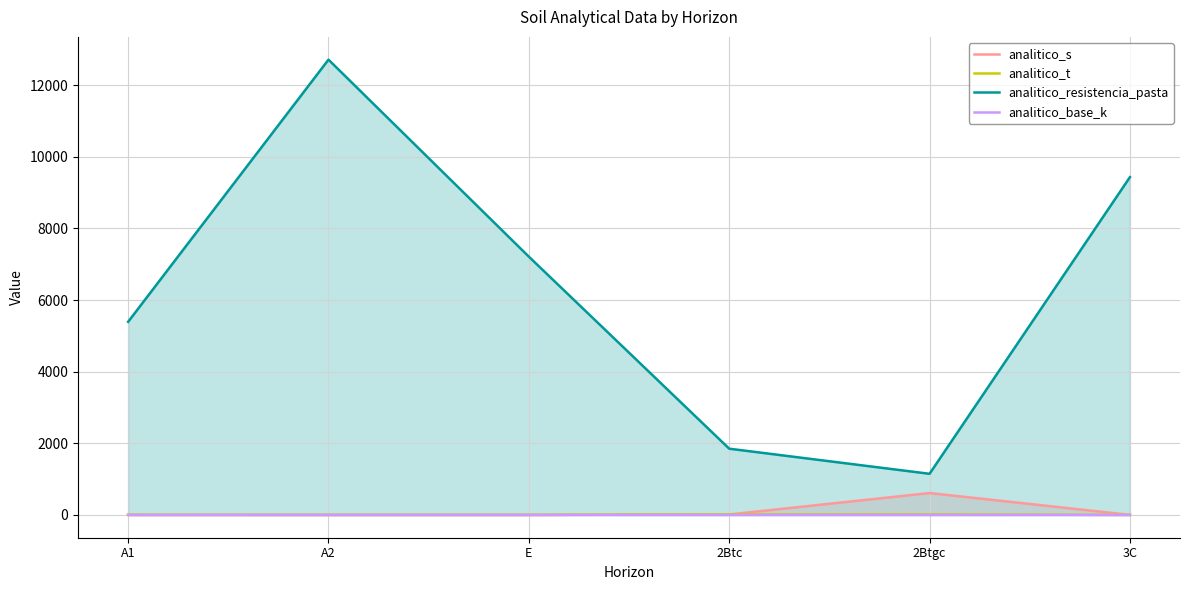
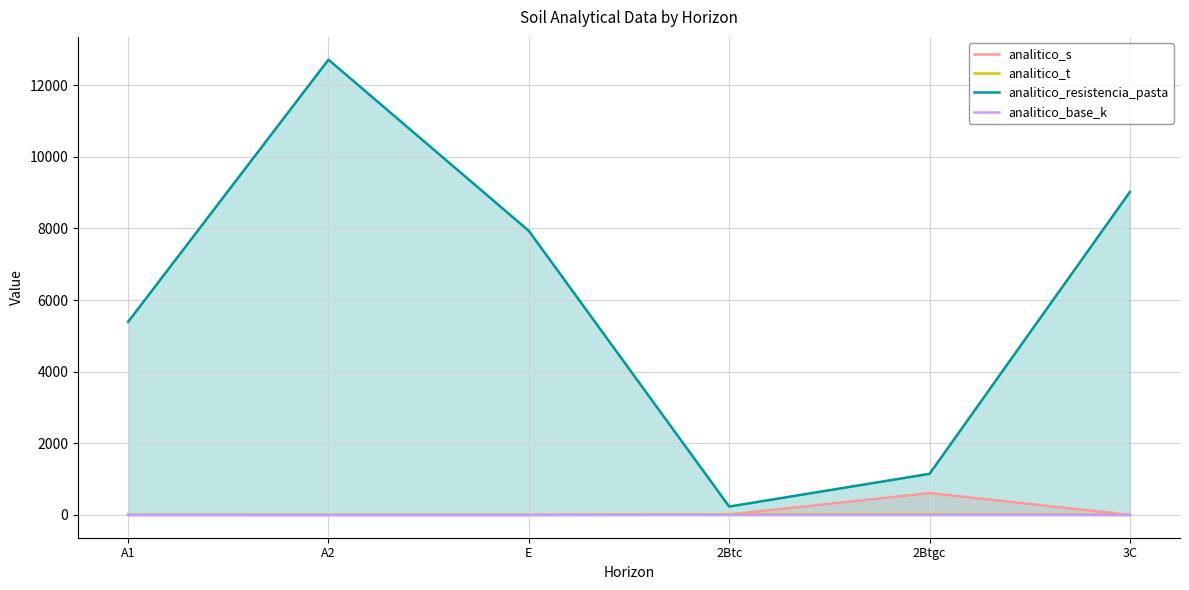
analitico_resistencia_pasta, E: 7200 -> 7900
analitico_resistencia_pasta, 2Btc: 1900 -> 200
analitico_resistencia_pasta, 3C: 9400 -> 9000
